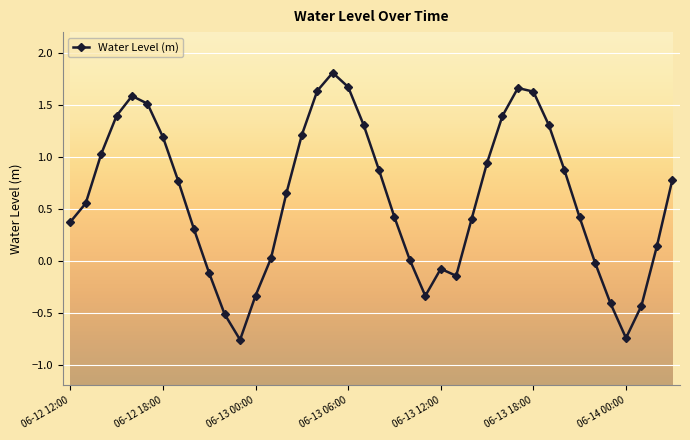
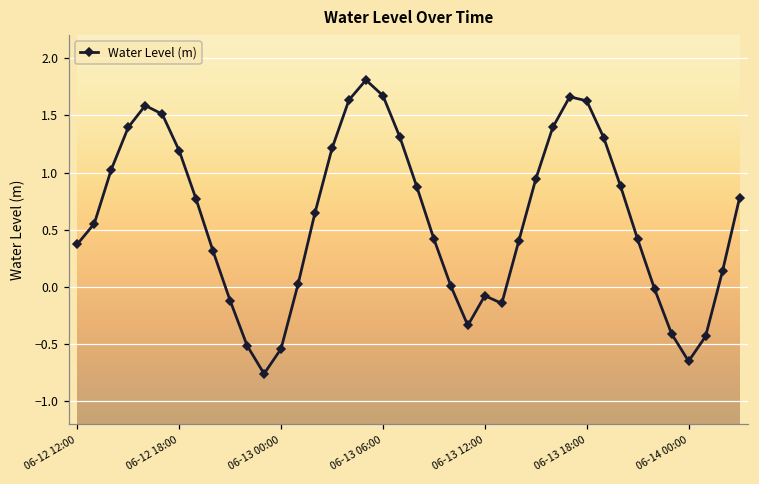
06-13 00:00: -0.34 -> -0.54
06-14 00:00: -0.74 -> -0.65
